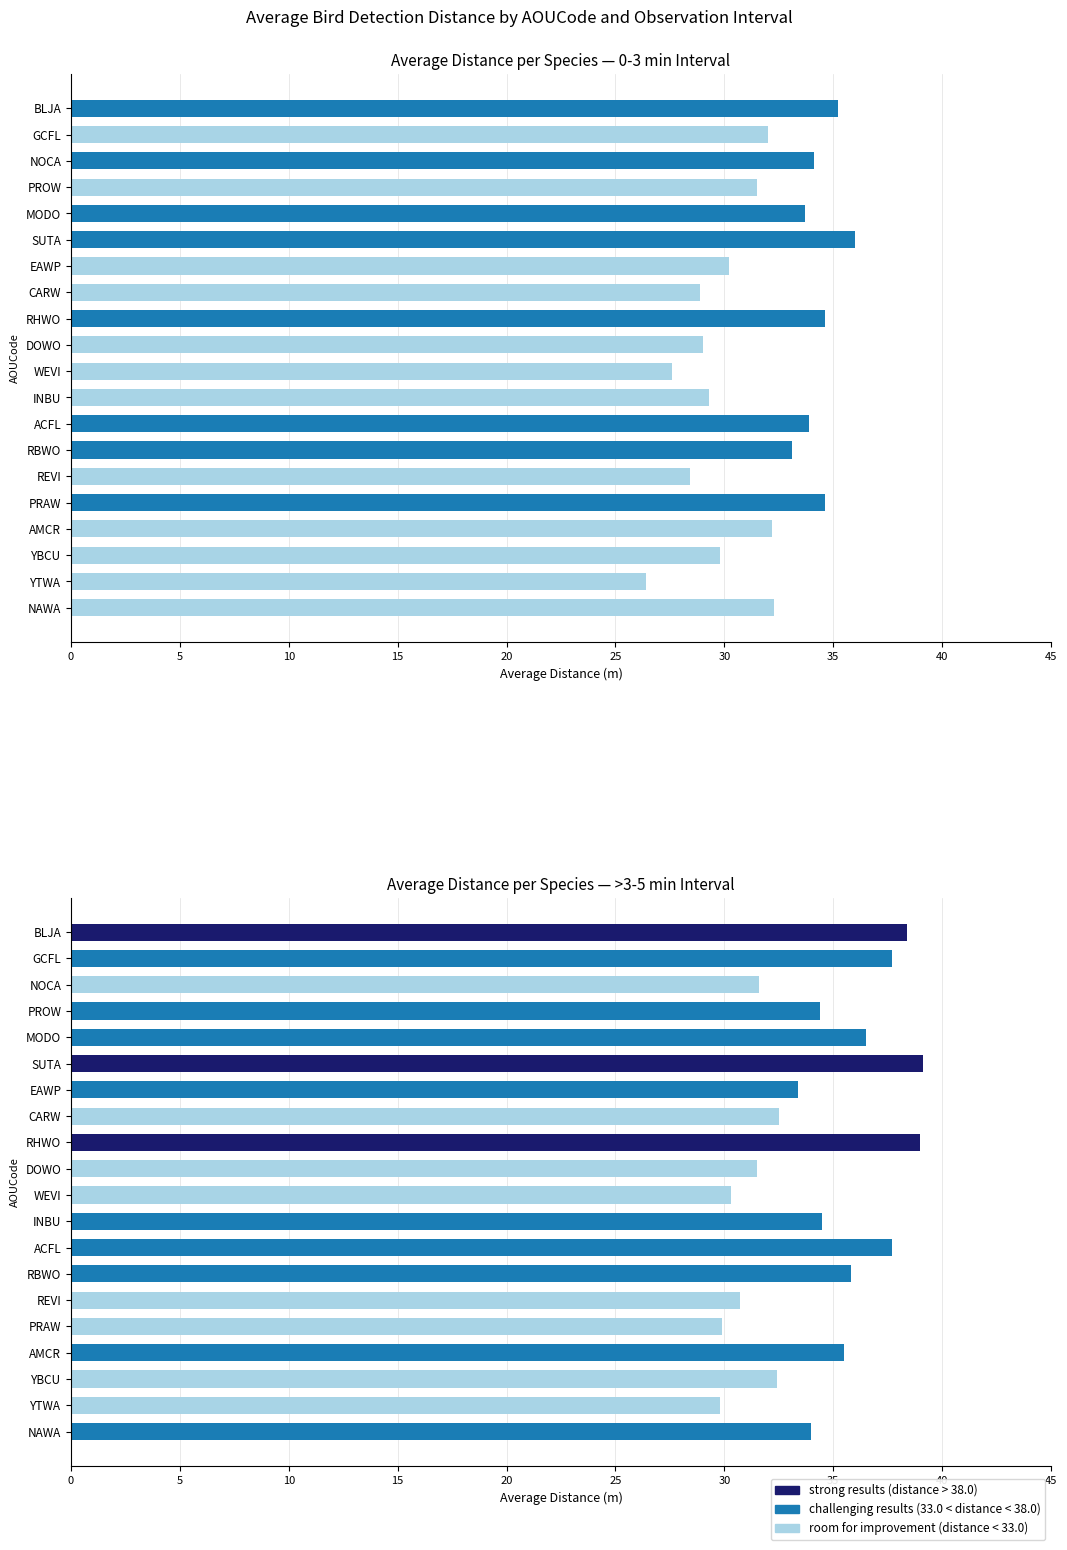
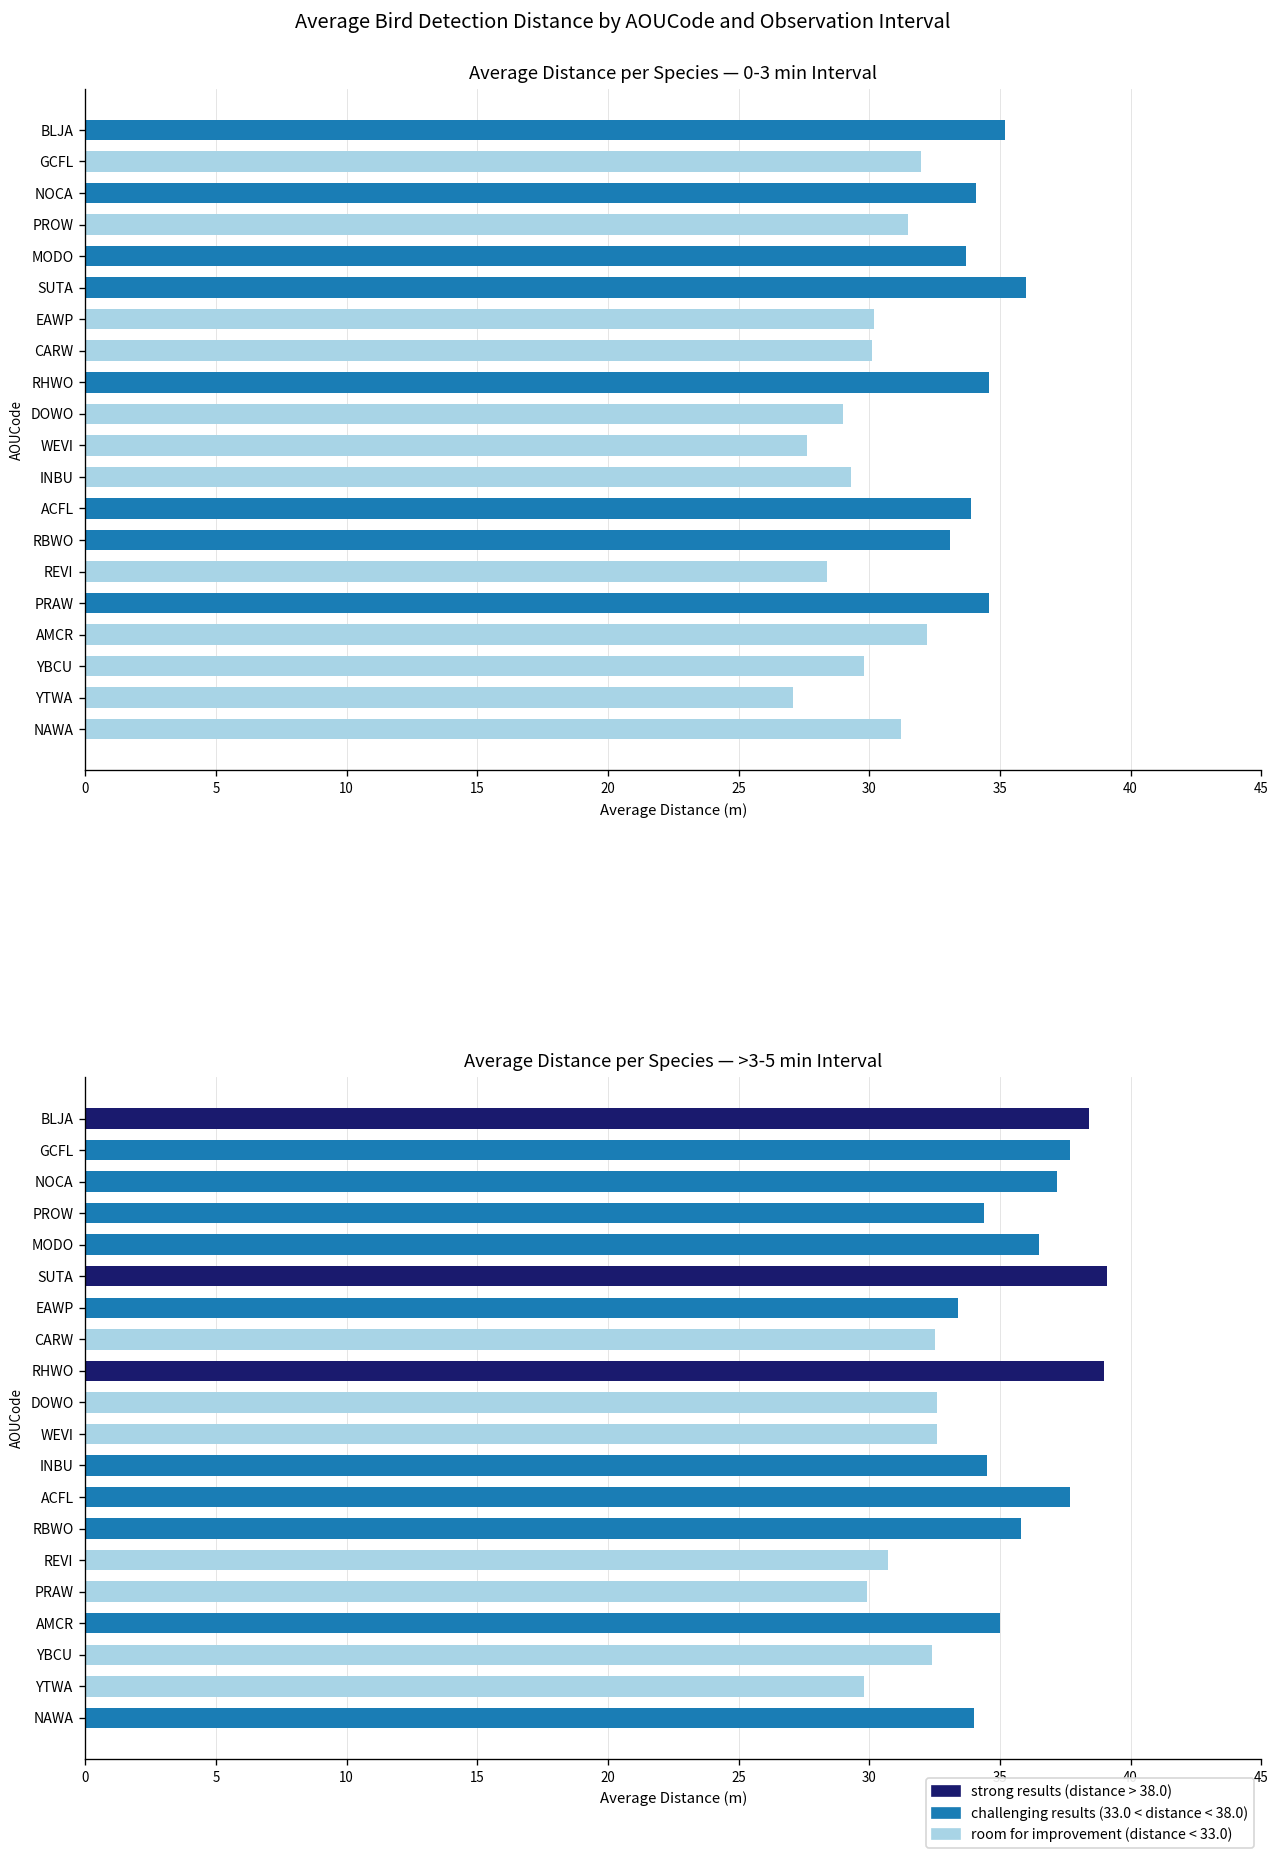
Average Distance per Species — 0-3 min Interval, CARW: 28.9 -> 30.1
Average Distance per Species — 0-3 min Interval, YTWA: 26.4 -> 27.1
Average Distance per Species — 0-3 min Interval, NAWA: 32.3 -> 31.2
Average Distance per Species — >3-5 min Interval, NOCA: 31.6 -> 37.2
Average Distance per Species — >3-5 min Interval, DOWO: 31.5 -> 32.6
Average Distance per Species — >3-5 min Interval, WEVI: 30.3 -> 32.6
Average Distance per Species — >3-5 min Interval, AMCR: 35.5 -> 35.0
